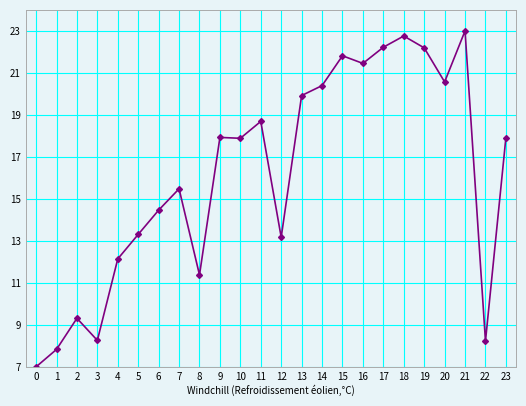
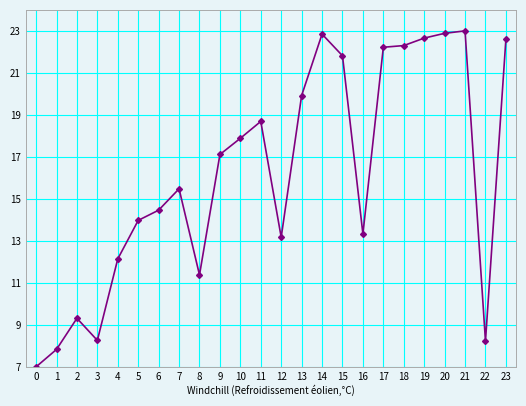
5: 13.3 -> 14.0
9: 17.9 -> 17.1
14: 20.4 -> 22.8
16: 21.5 -> 13.3
18: 22.8 -> 22.3
19: 22.2 -> 22.7
20: 20.6 -> 22.9
23: 17.9 -> 22.6
